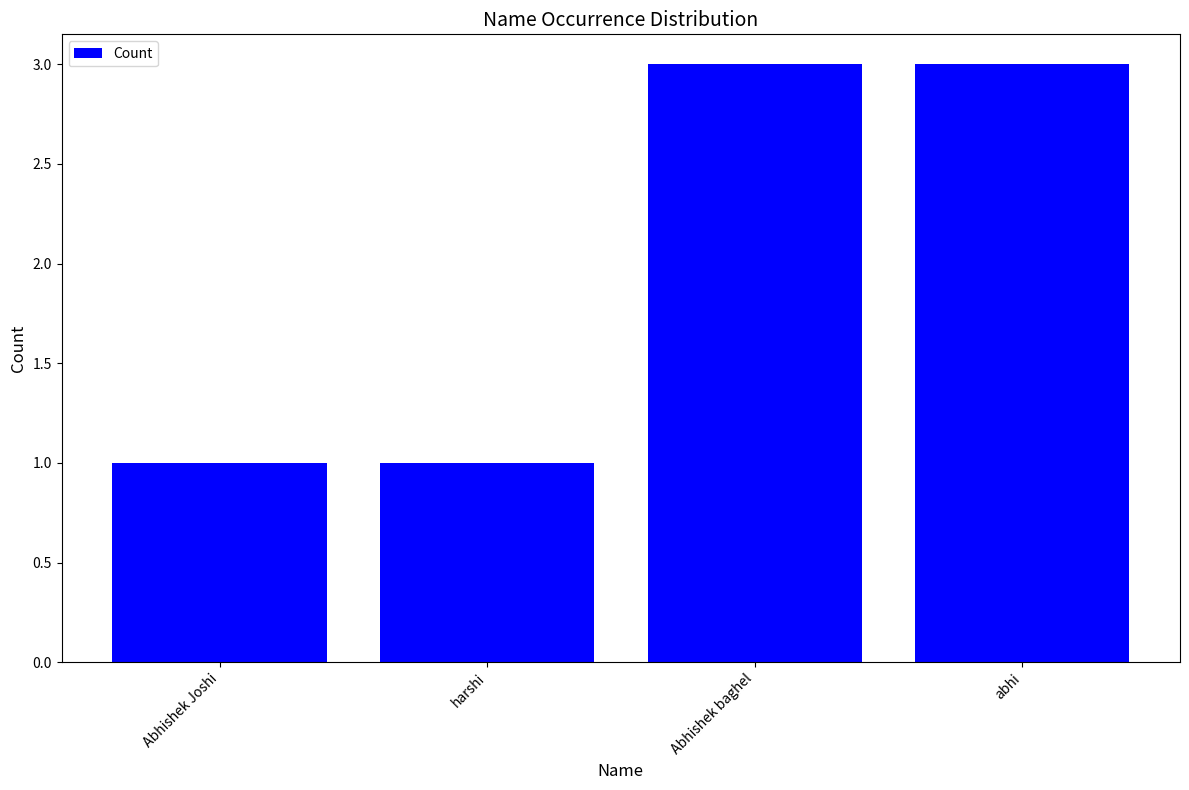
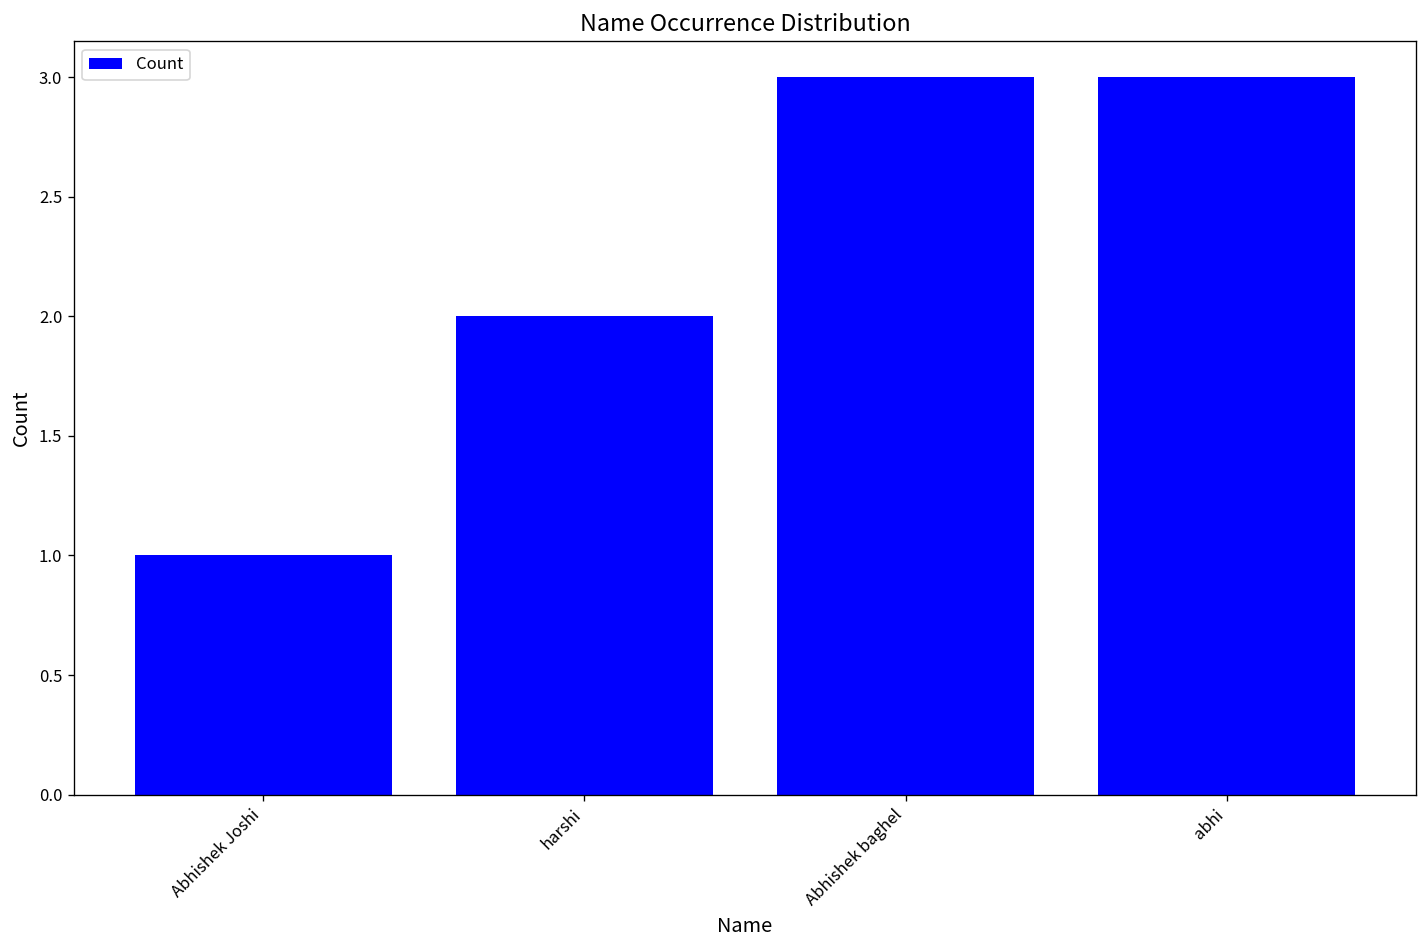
harshi: 1 -> 2
